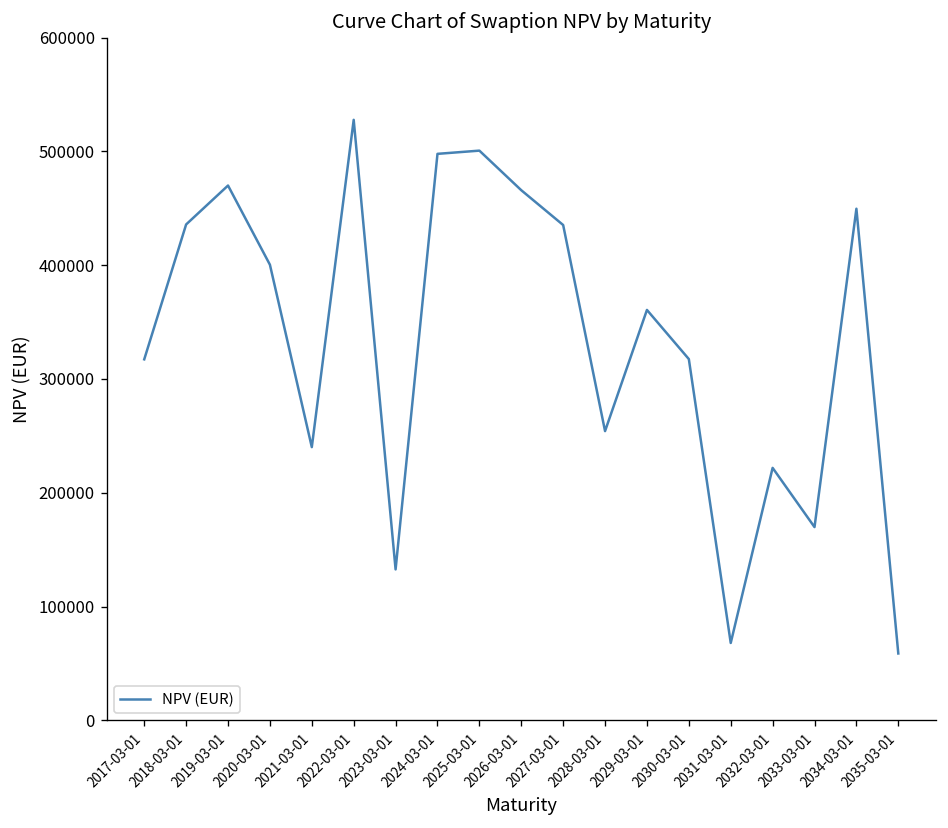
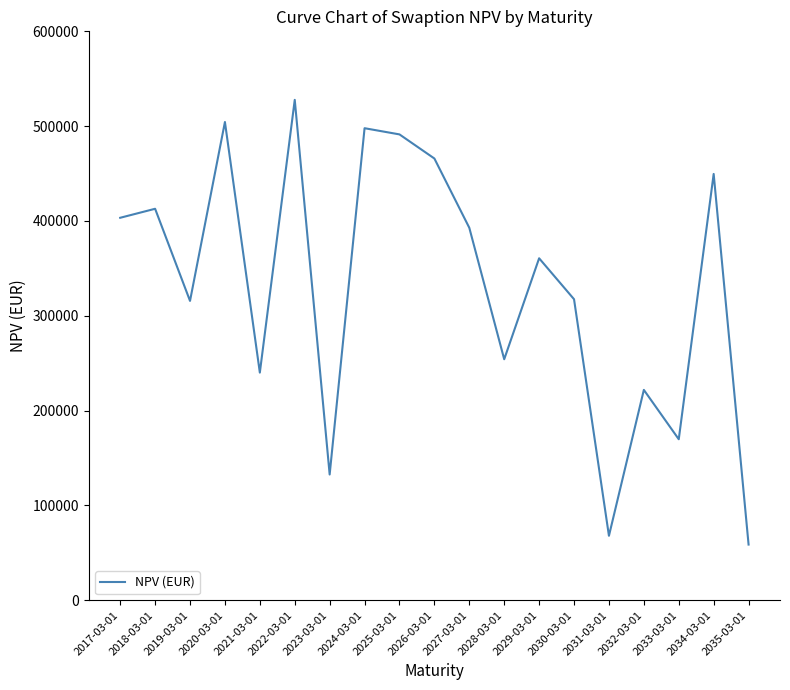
2017-03-01: 320000 -> 400000
2018-03-01: 440000 -> 410000
2019-03-01: 470000 -> 320000
2020-03-01: 400000 -> 500000
2025-03-01: 500000 -> 490000
2027-03-01: 440000 -> 390000
